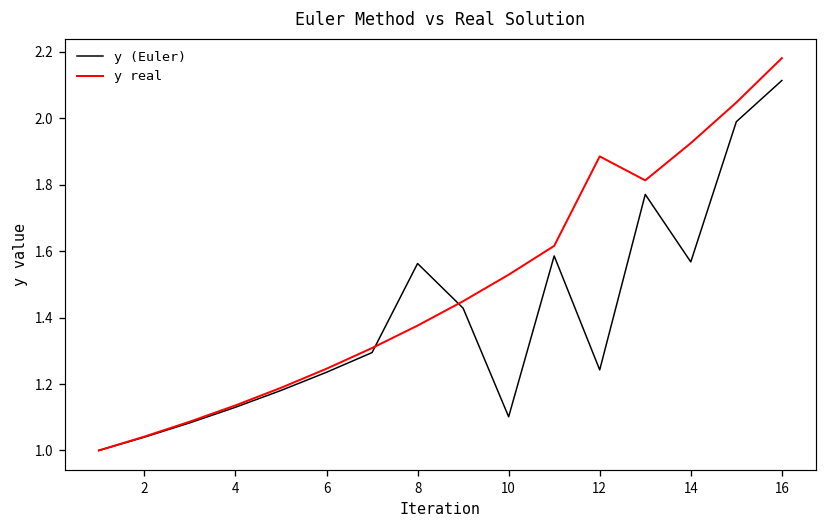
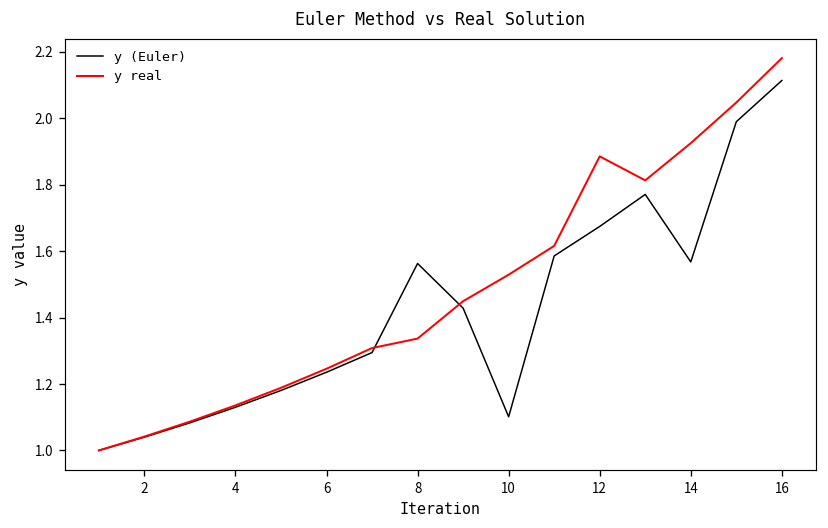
y real, 8: 1.38 -> 1.34
y (Euler), 12: 1.24 -> 1.67
